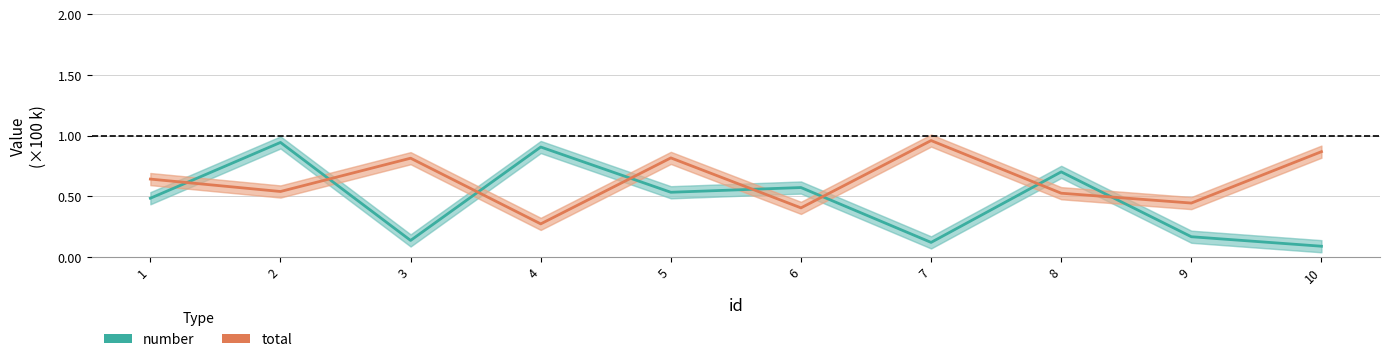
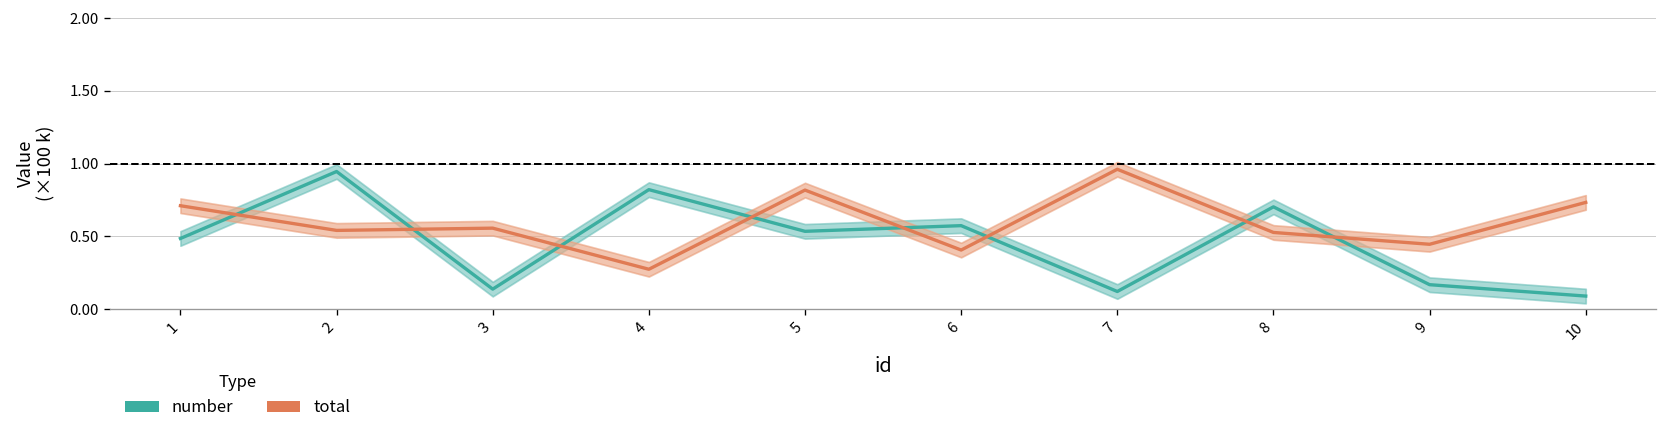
total, 1: 0.64 -> 0.71
total, 3: 0.82 -> 0.56
number, 4: 0.91 -> 0.82
total, 10: 0.87 -> 0.73
